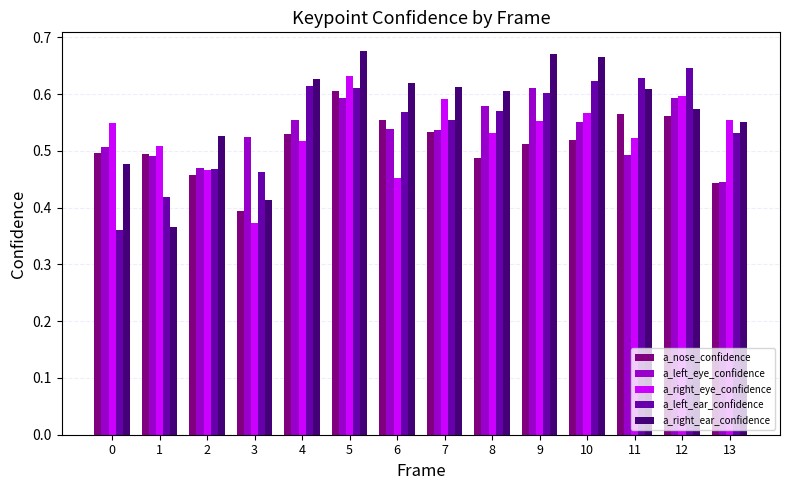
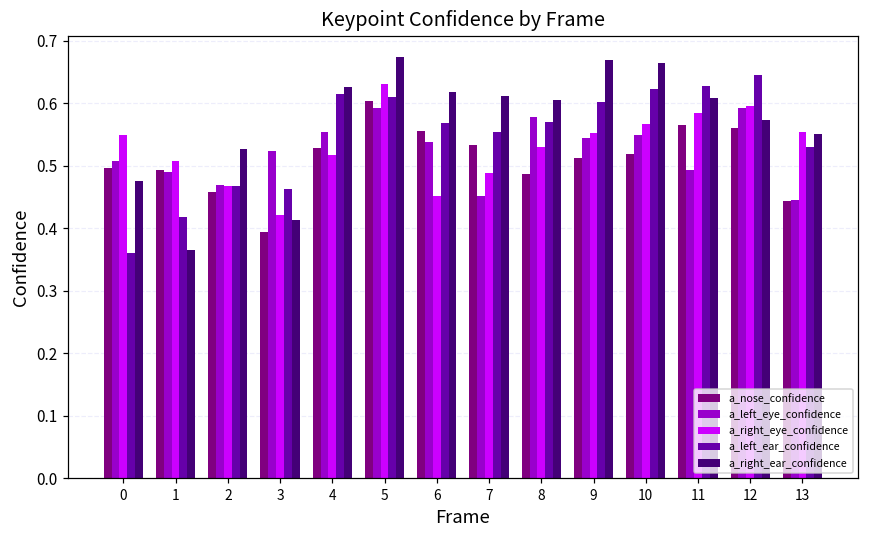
a_right_eye_confidence, 3: 0.37 -> 0.42
a_left_eye_confidence, 7: 0.54 -> 0.45
a_right_eye_confidence, 7: 0.59 -> 0.49
a_left_eye_confidence, 9: 0.61 -> 0.54
a_right_eye_confidence, 11: 0.52 -> 0.59
